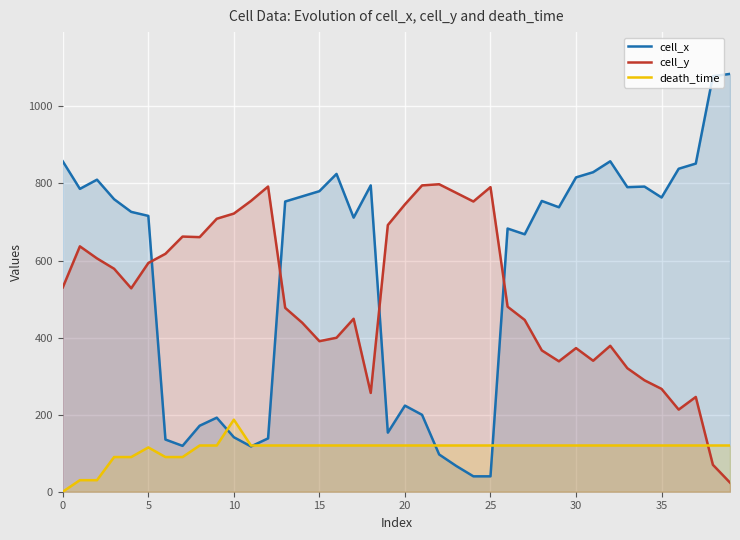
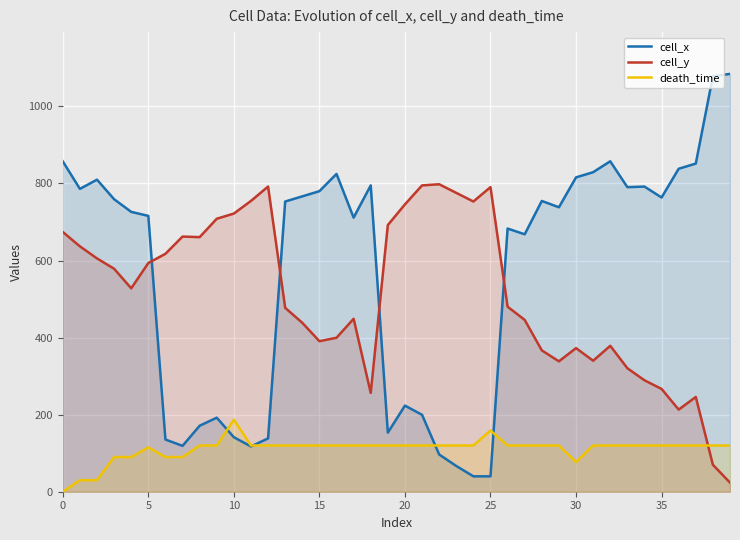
cell_y, 0: 530 -> 670
death_time, 25: 120 -> 160
death_time, 30: 120 -> 80
